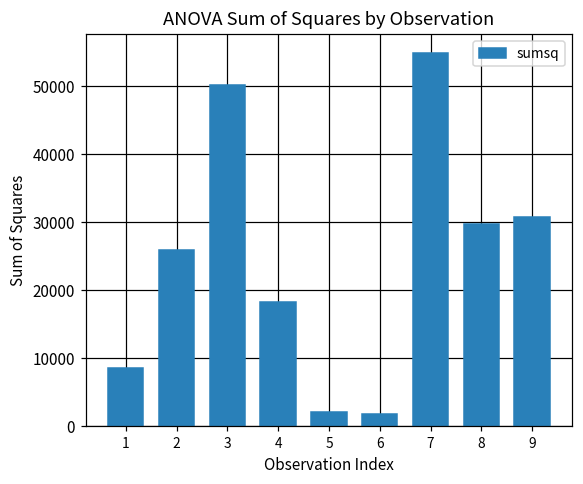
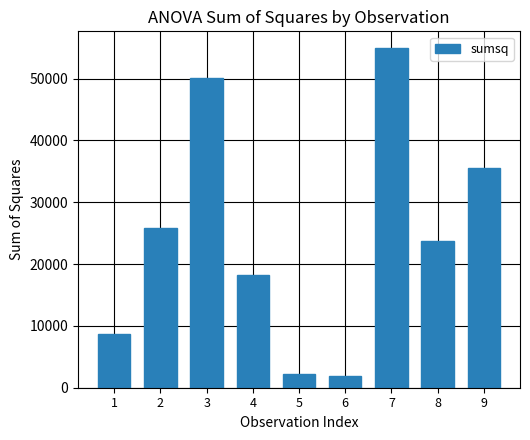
8: 30000 -> 24000
9: 31000 -> 35000
